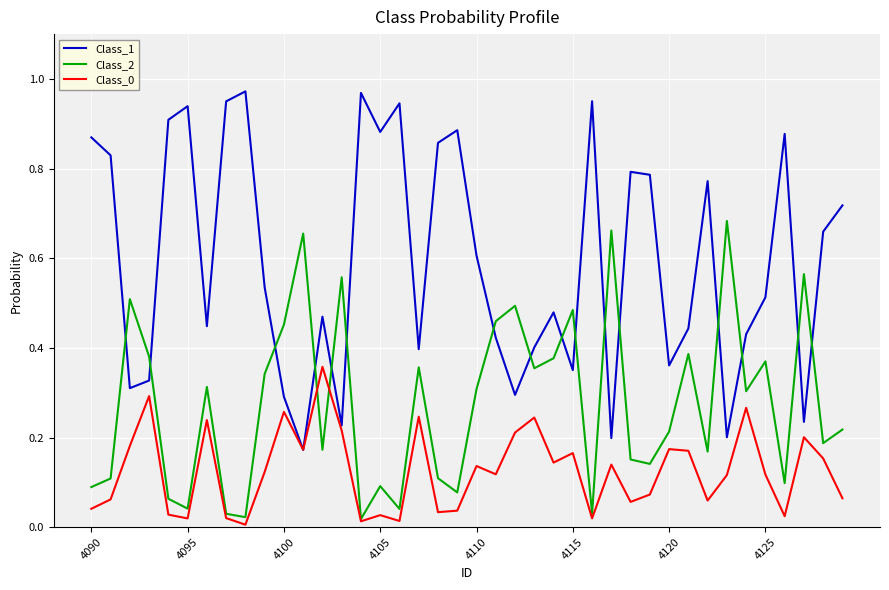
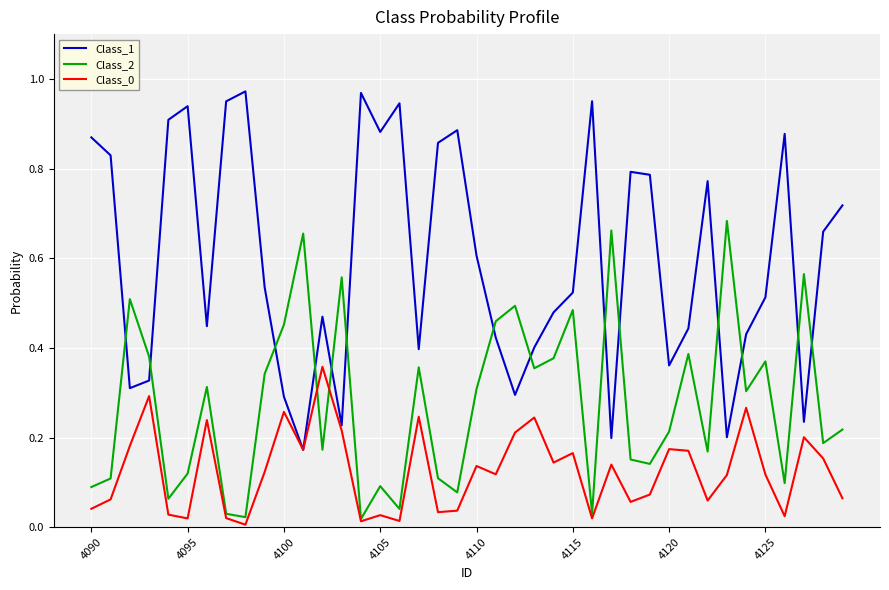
Class_2, 4095: 0.04 -> 0.12
Class_1, 4115: 0.35 -> 0.52
